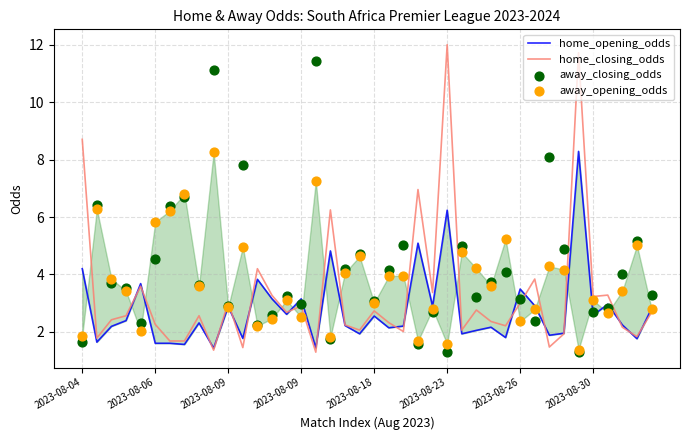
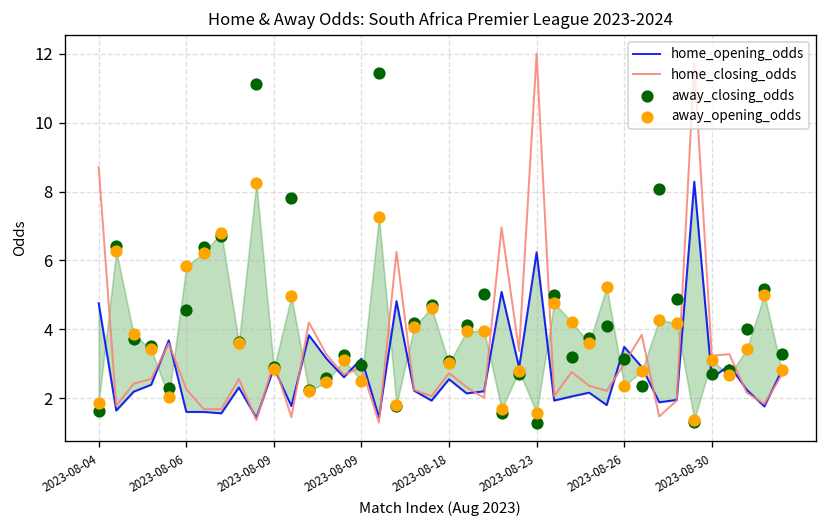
home_opening_odds, 2023-08-04: 4.2 -> 4.8
